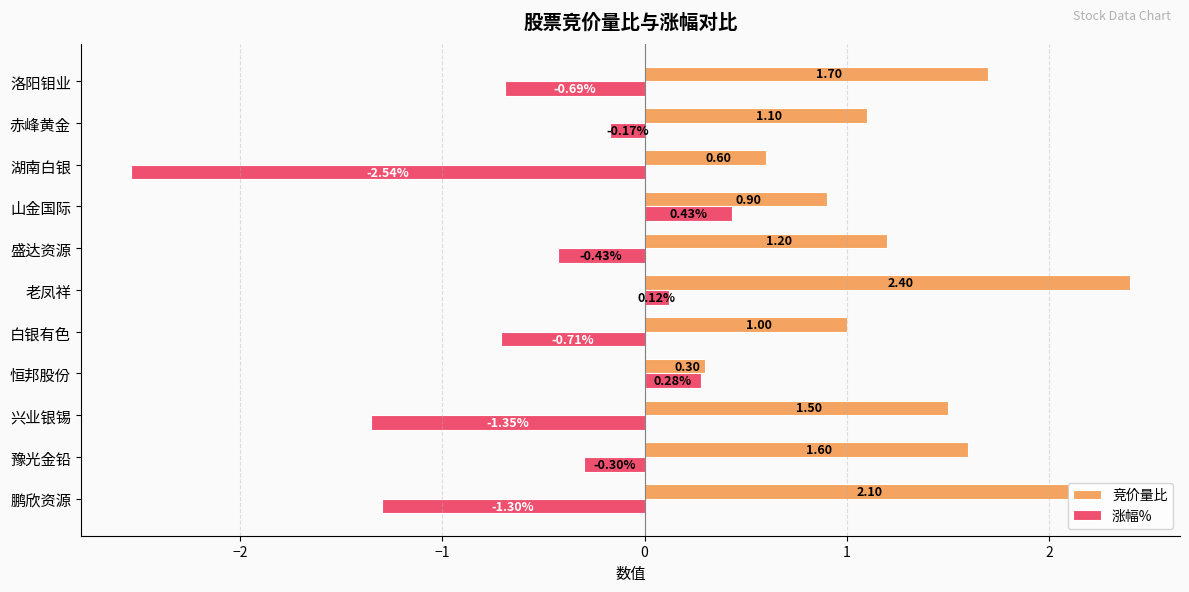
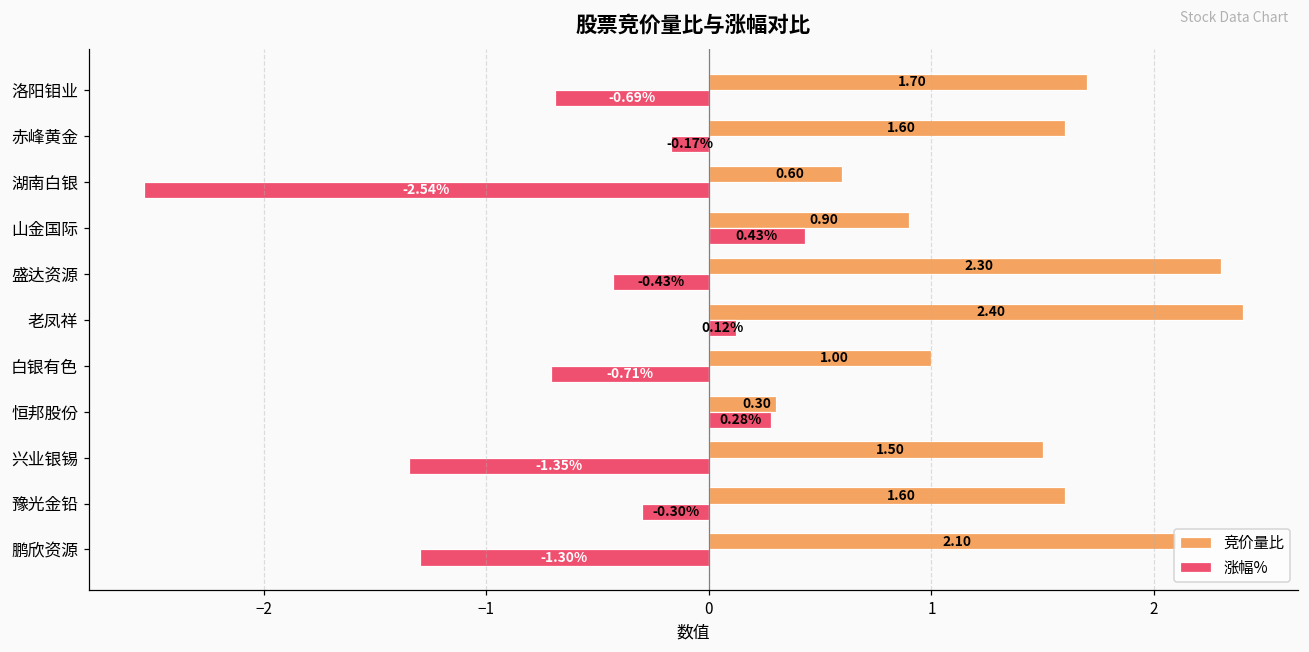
竞价量比, 赤峰黄金: 1.10 -> 1.60
竞价量比, 盛达资源: 1.20 -> 2.30
